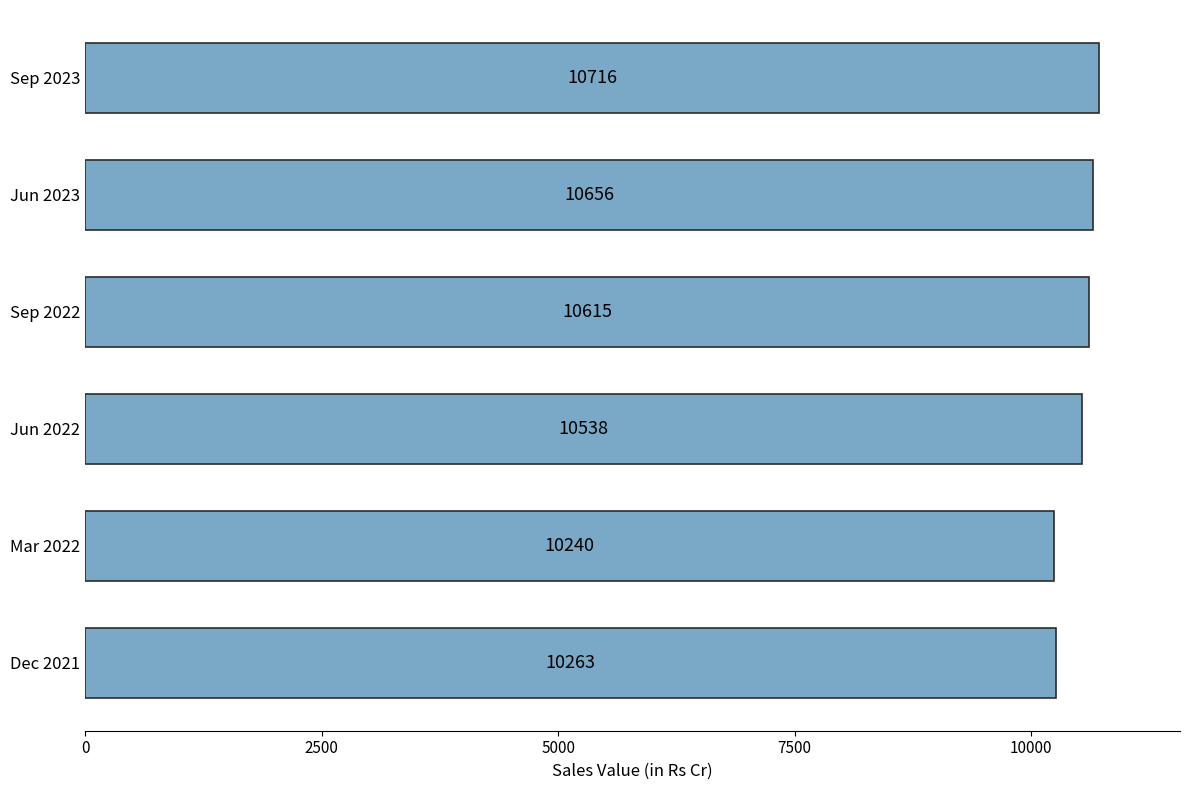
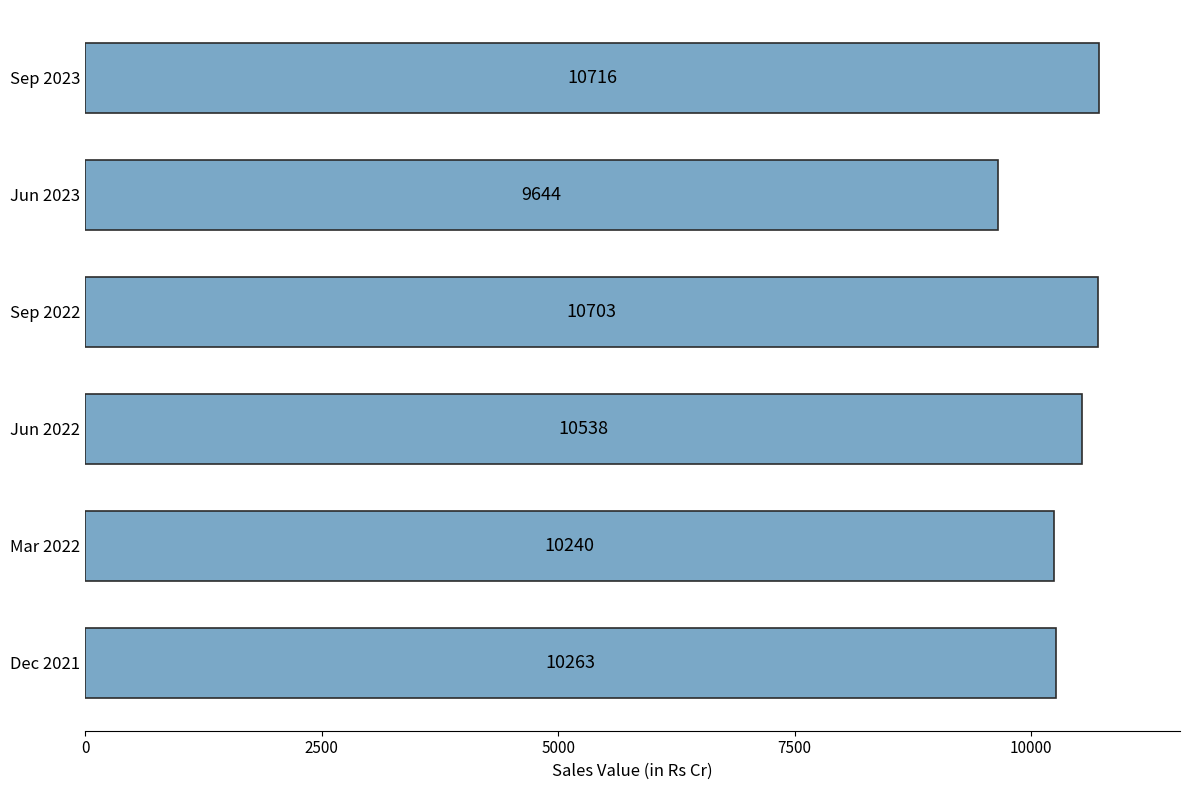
Jun 2023: 10656 -> 9644
Sep 2022: 10615 -> 10703
